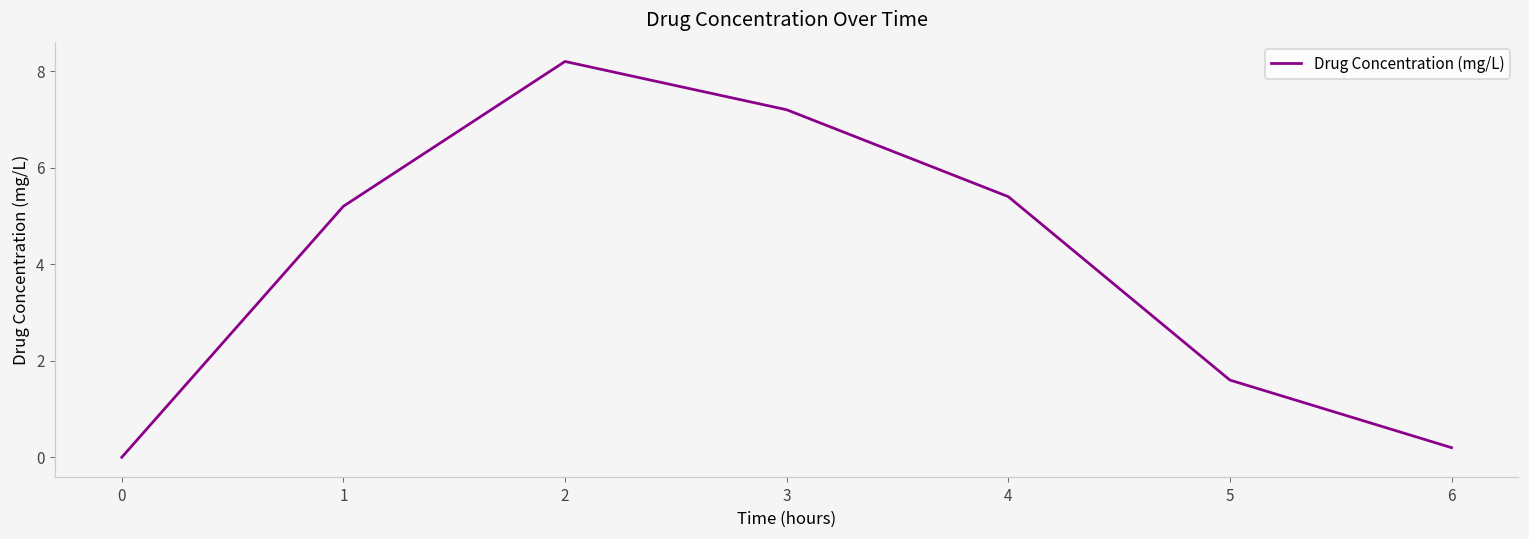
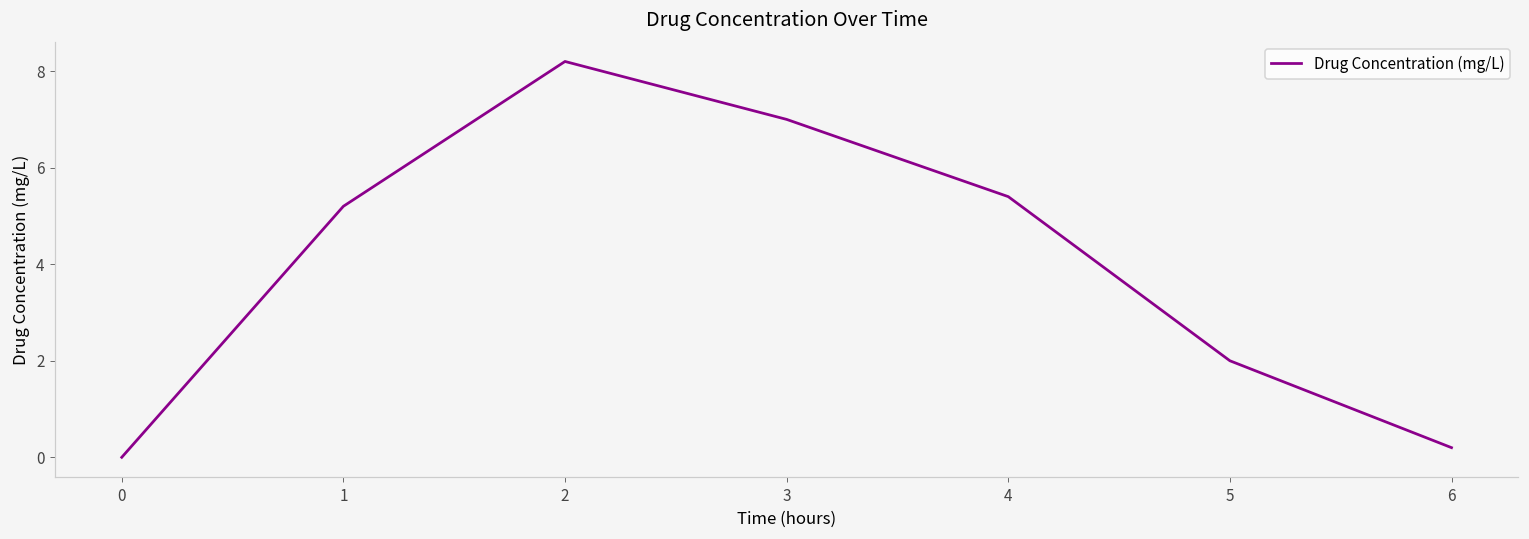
3: 7.2 -> 7.0
5: 1.6 -> 2.0
